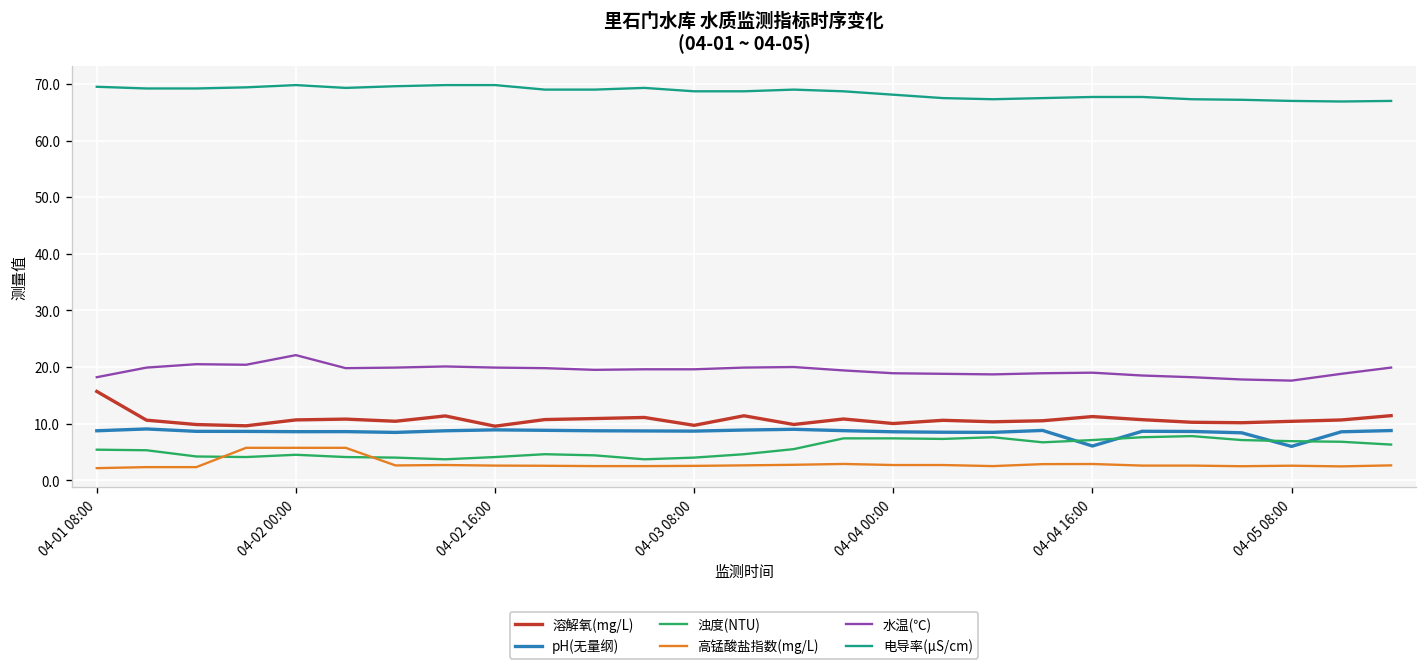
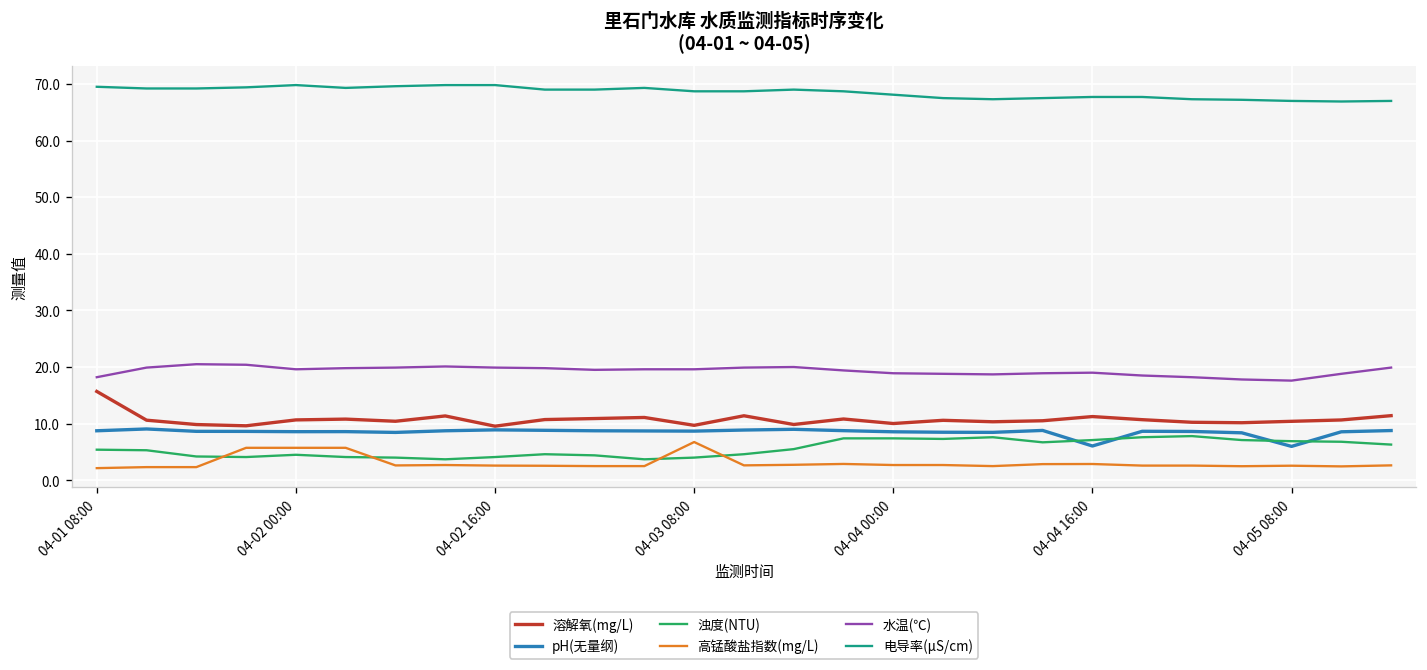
水温(℃), 04-02 00:00: 22 -> 20
高锰酸盐指数(mg/L), 04-03 08:00: 3 -> 7
